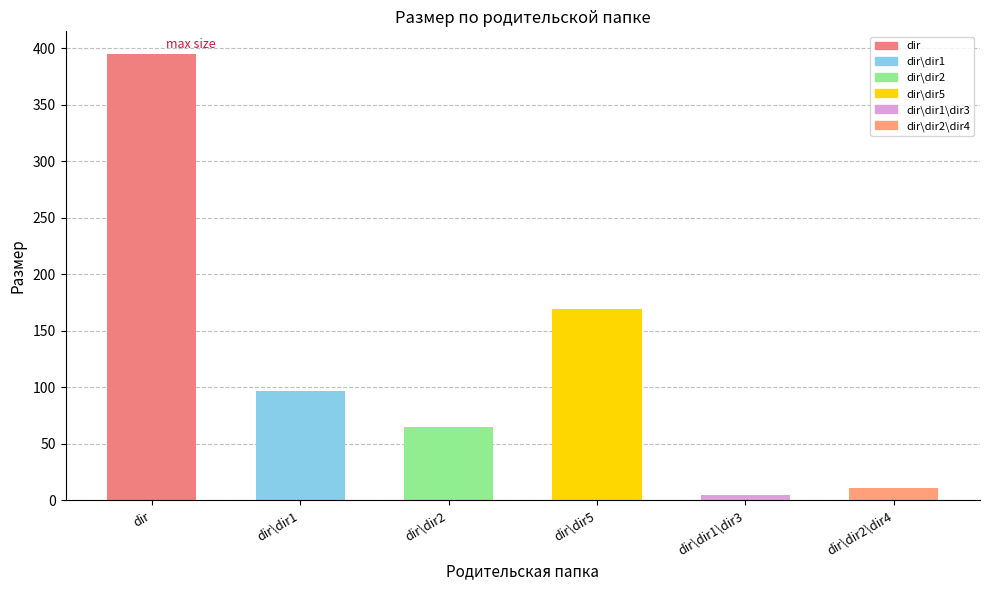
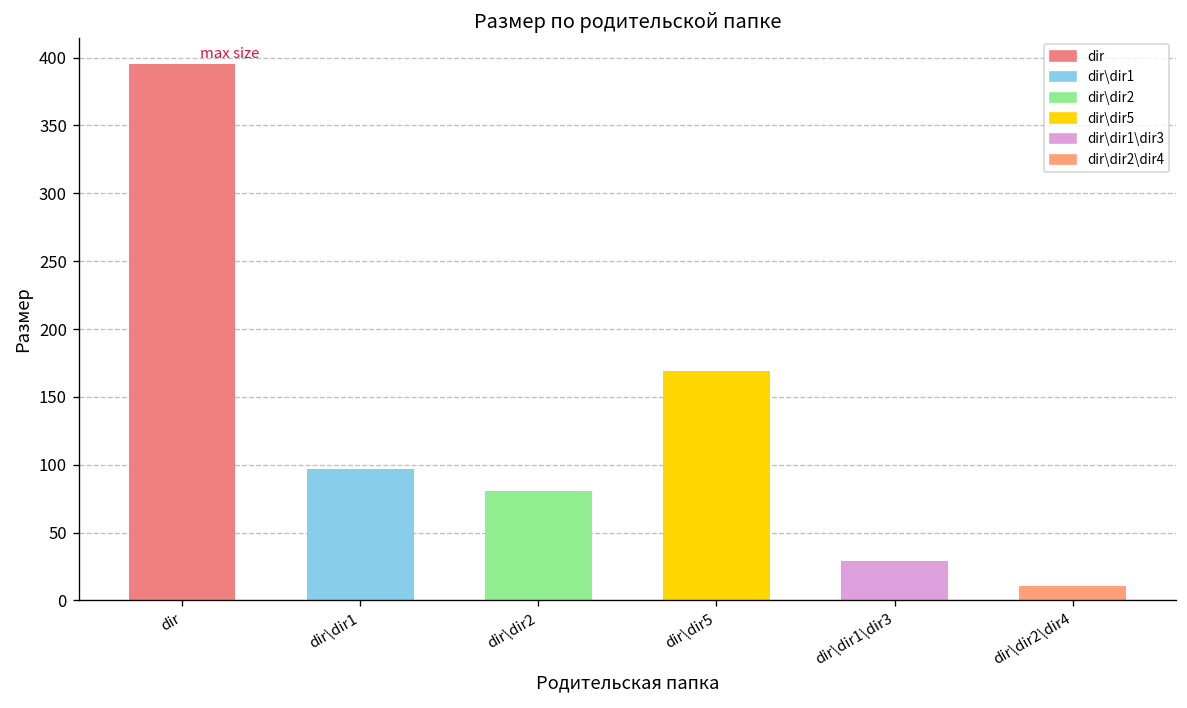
dir\dir2: 65 -> 81
dir\dir1\dir3: 5 -> 29
